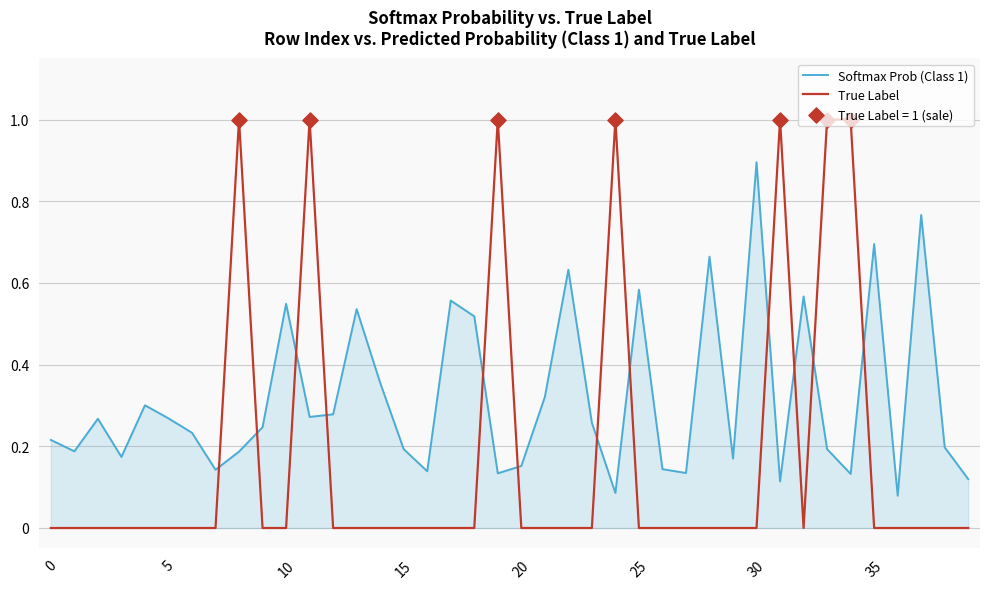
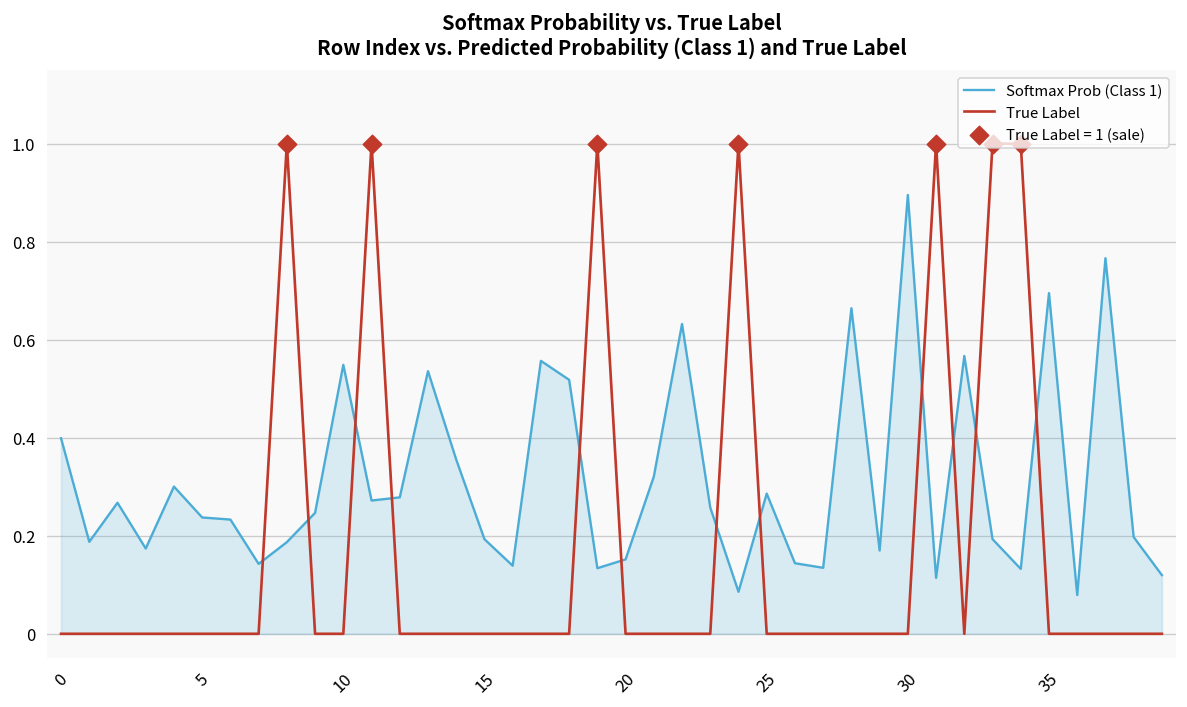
Softmax Prob (Class 1), 0: 0.22 -> 0.40
Softmax Prob (Class 1), 5: 0.27 -> 0.24
Softmax Prob (Class 1), 25: 0.58 -> 0.29
